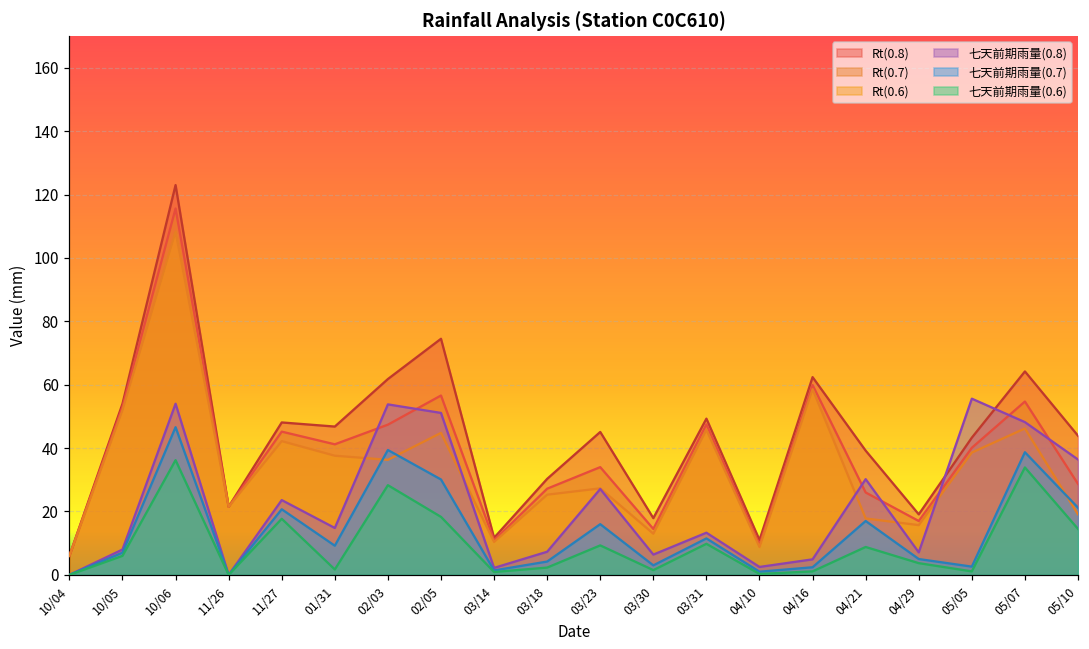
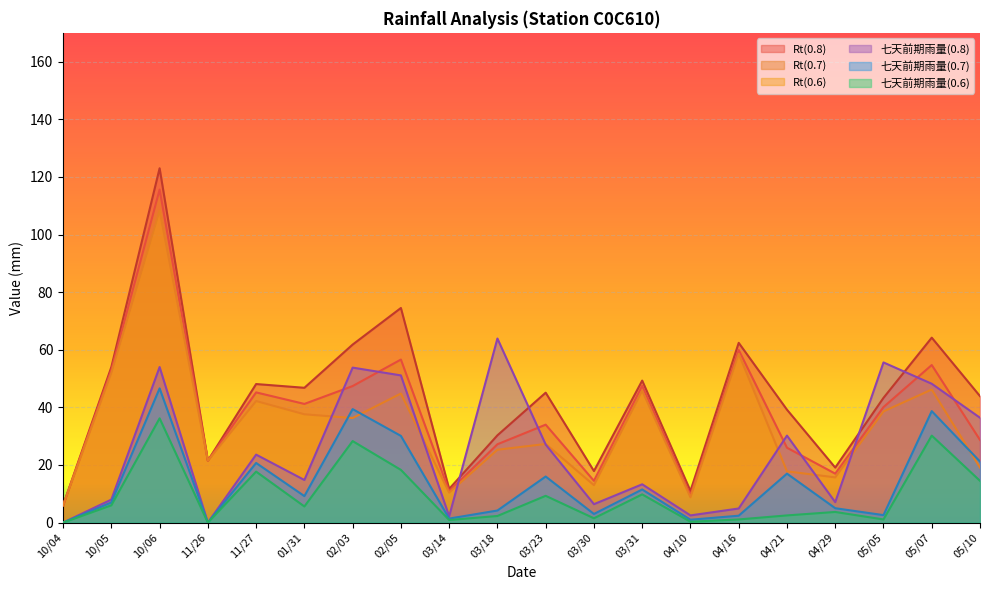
七天前期雨量(0.6), 01/31: 2 -> 6
七天前期雨量(0.8), 03/18: 7 -> 64
七天前期雨量(0.6), 04/21: 9 -> 3
七天前期雨量(0.6), 05/07: 34 -> 30
